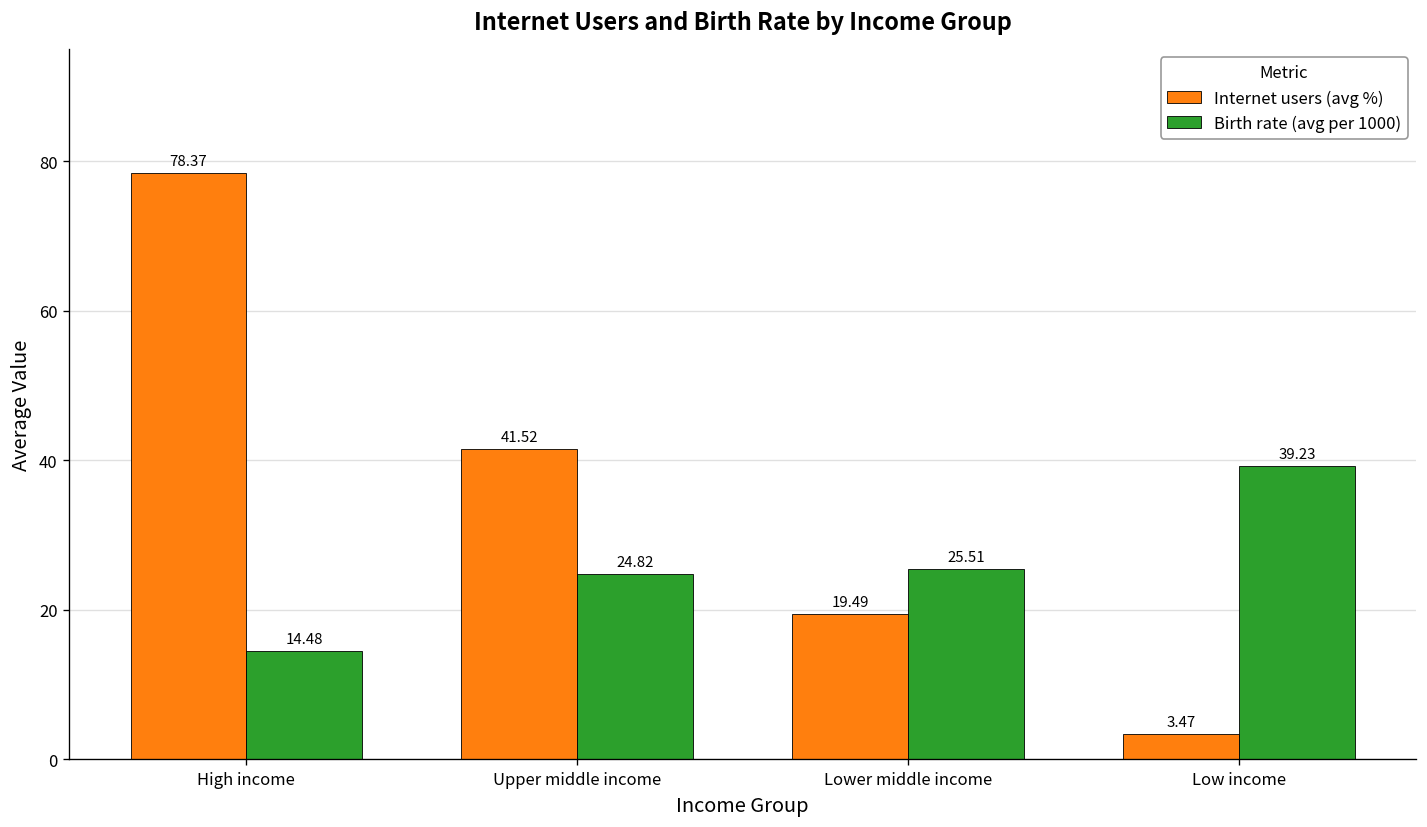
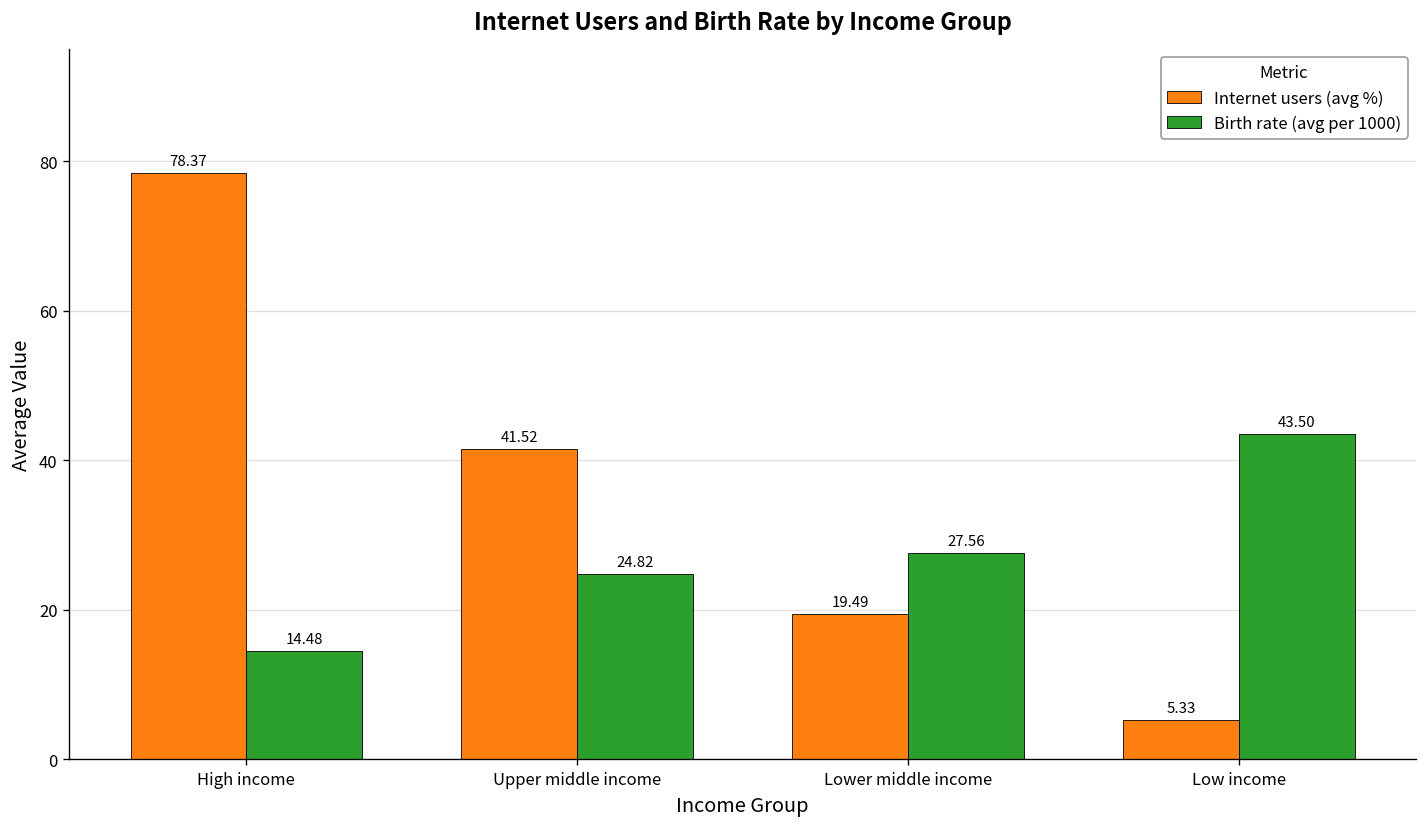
Birth rate (avg per 1000), Lower middle income: 25.51 -> 27.56
Internet users (avg %), Low income: 3.47 -> 5.33
Birth rate (avg per 1000), Low income: 39.23 -> 43.50
